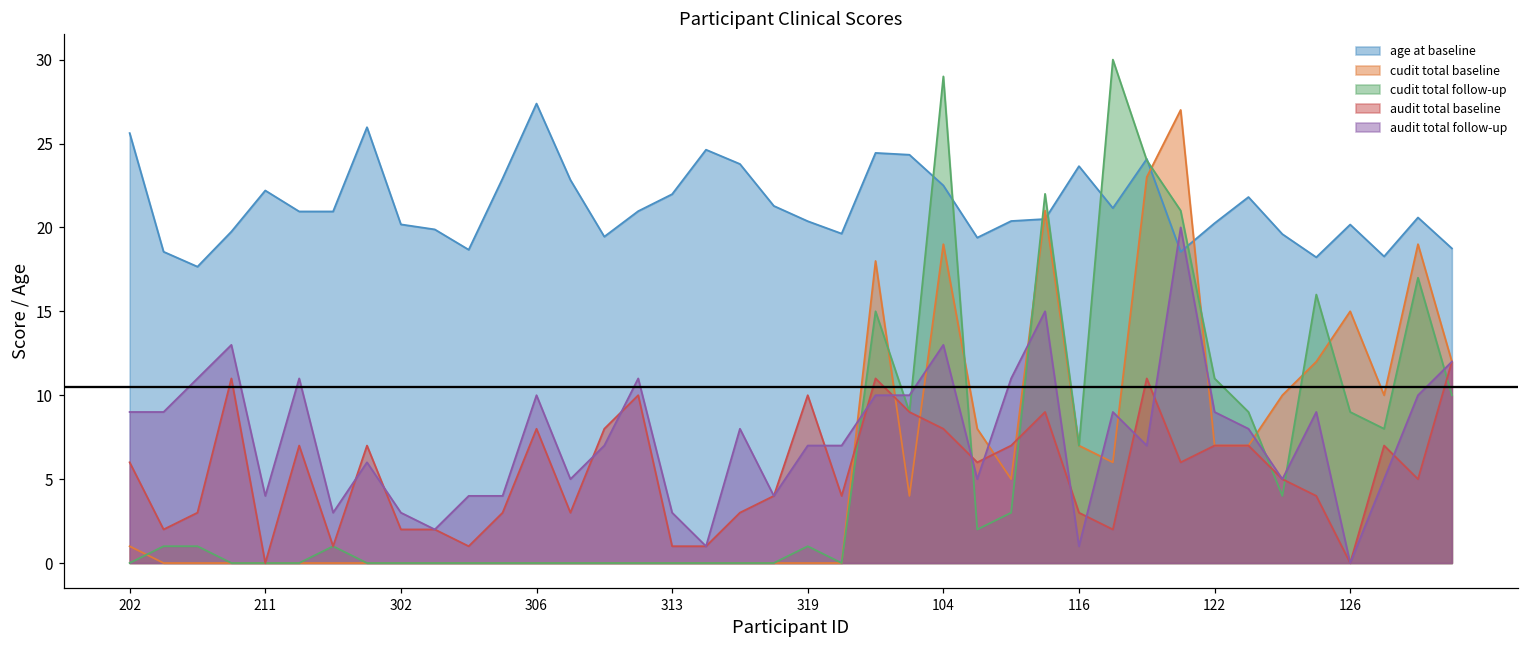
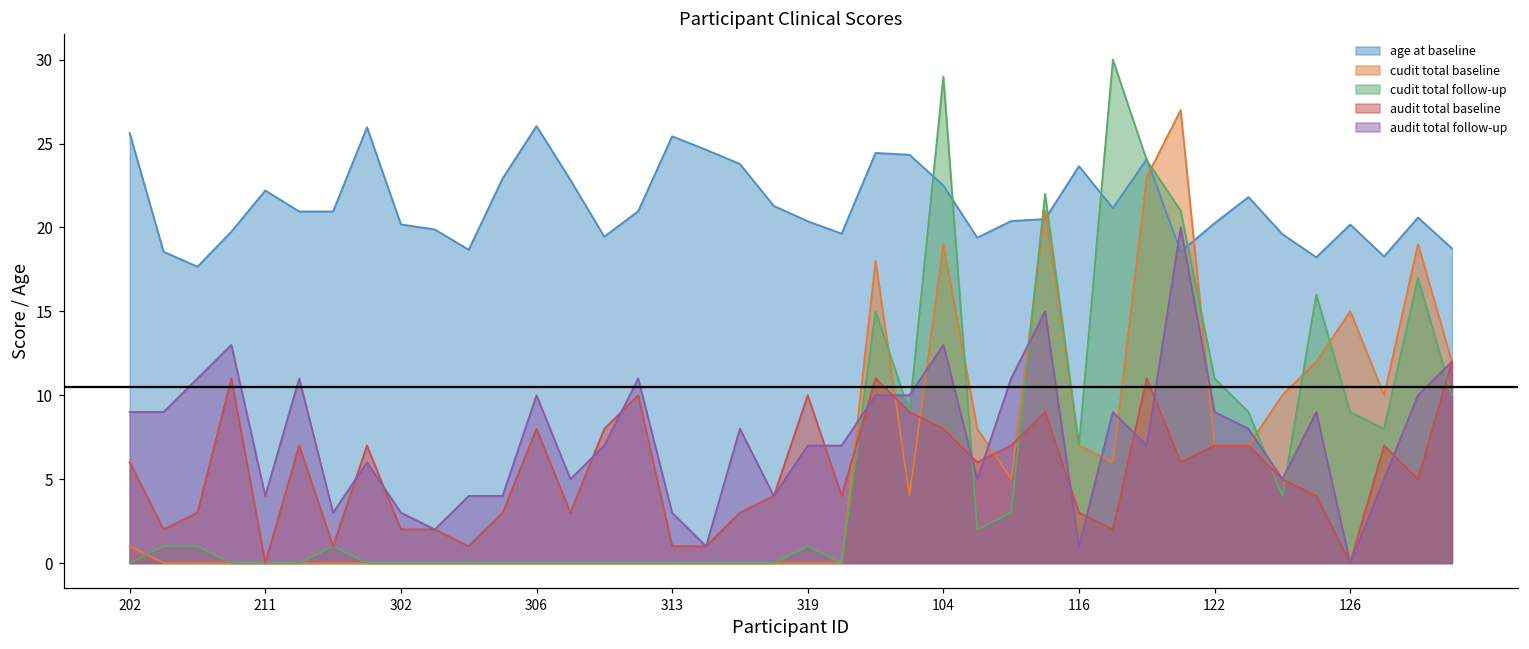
age at baseline, 306: 27.4 -> 26.0
age at baseline, 313: 22.0 -> 25.4
